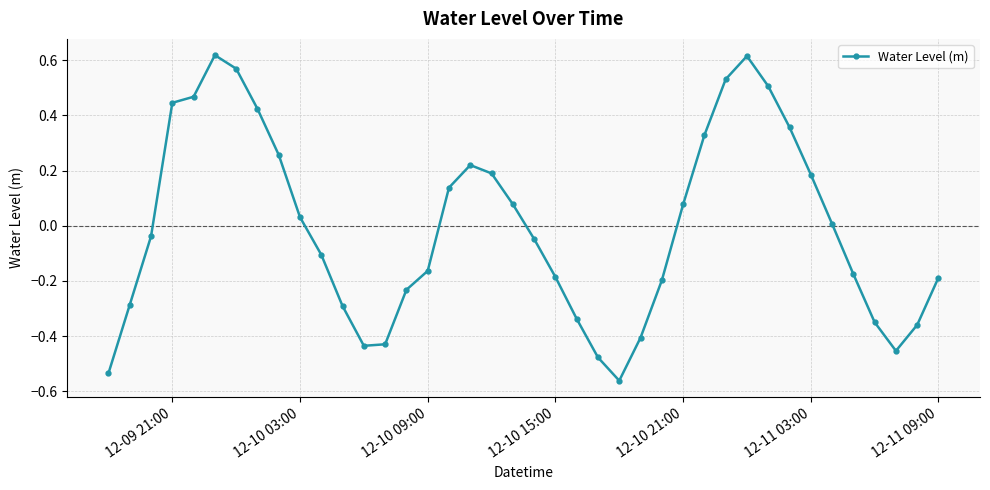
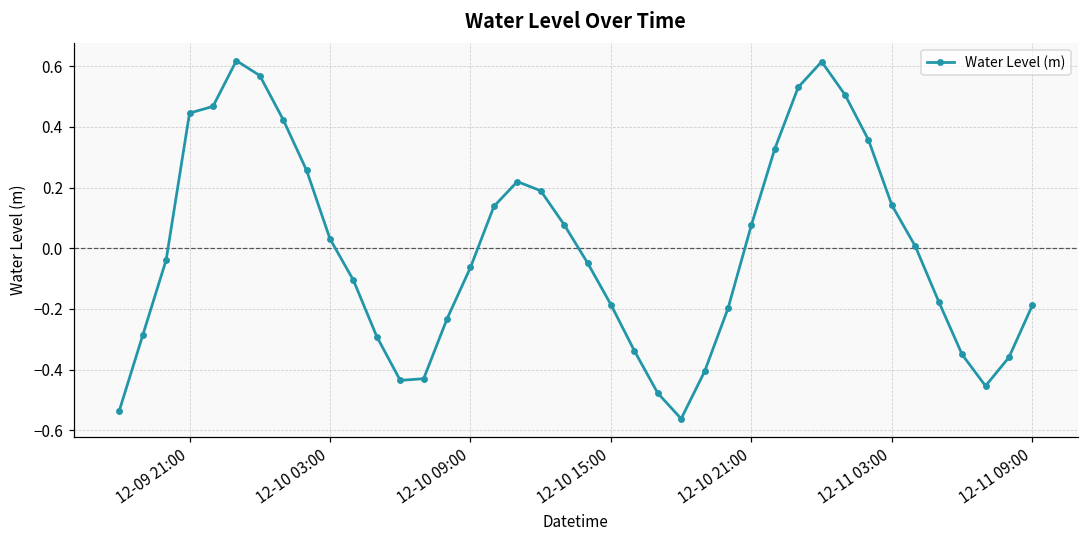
12-10 09:00: -0.16 -> -0.06
12-11 03:00: 0.19 -> 0.14
